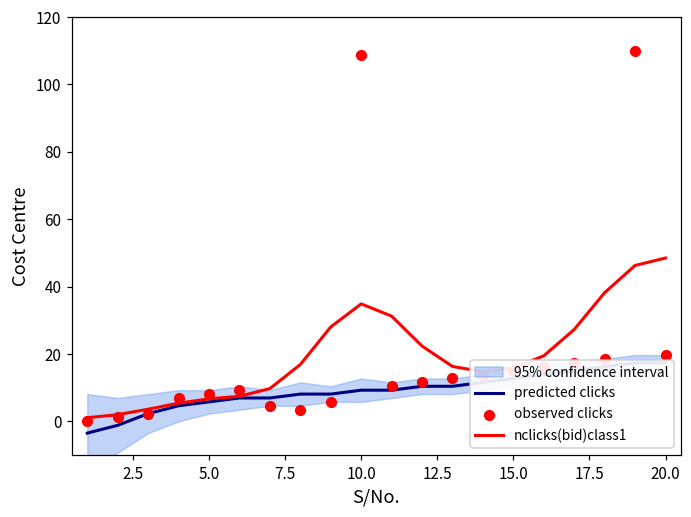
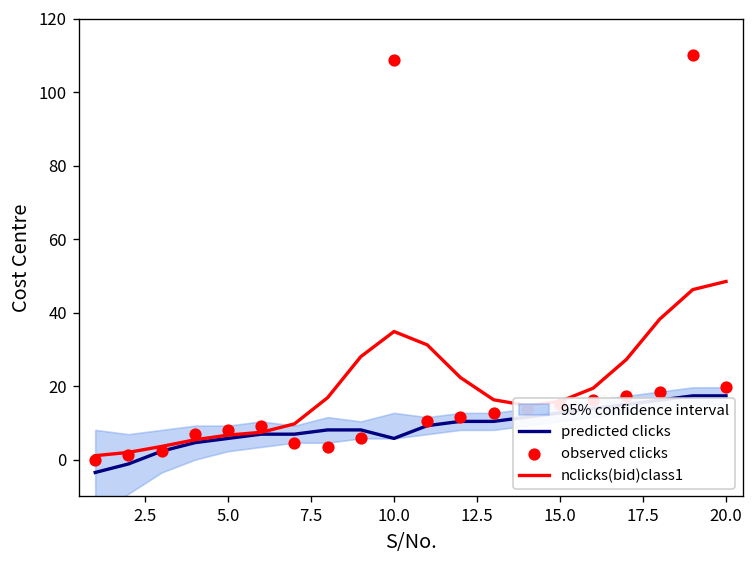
predicted clicks, 10.0: 9 -> 6
